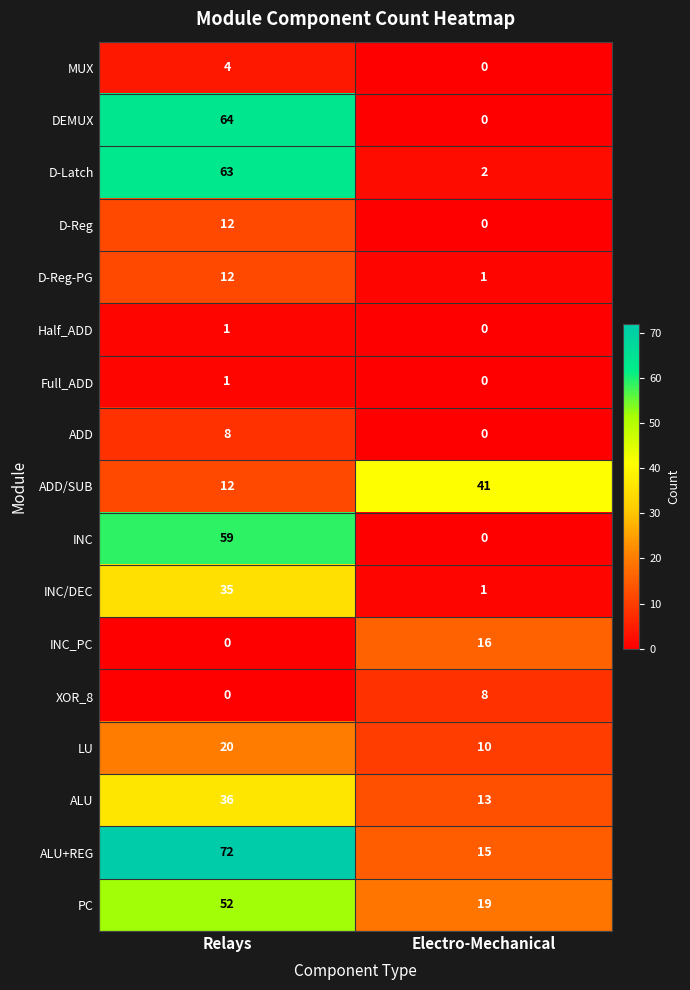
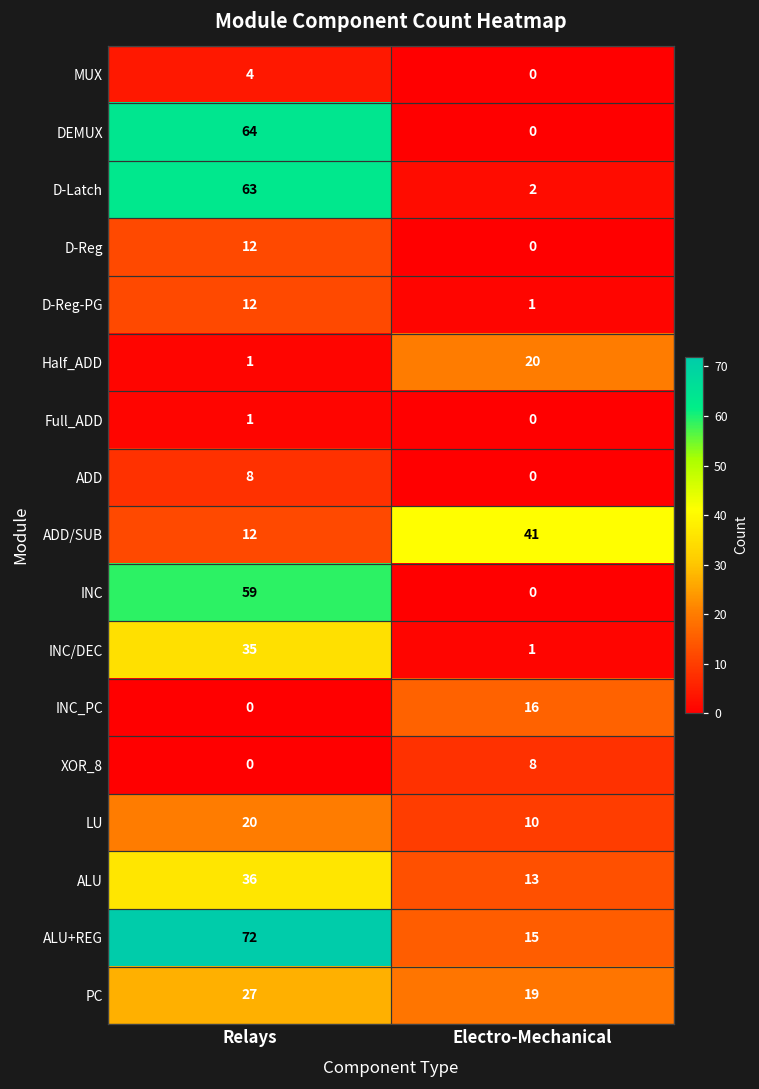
Half_ADD, Electro-Mechanical: 0 -> 20
PC, Relays: 52 -> 27
